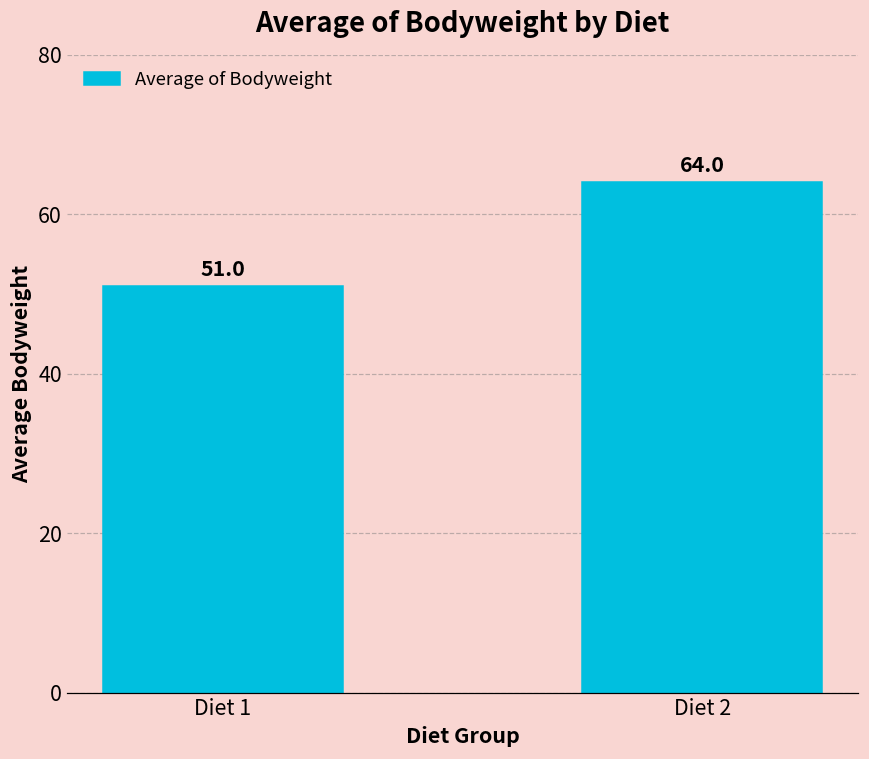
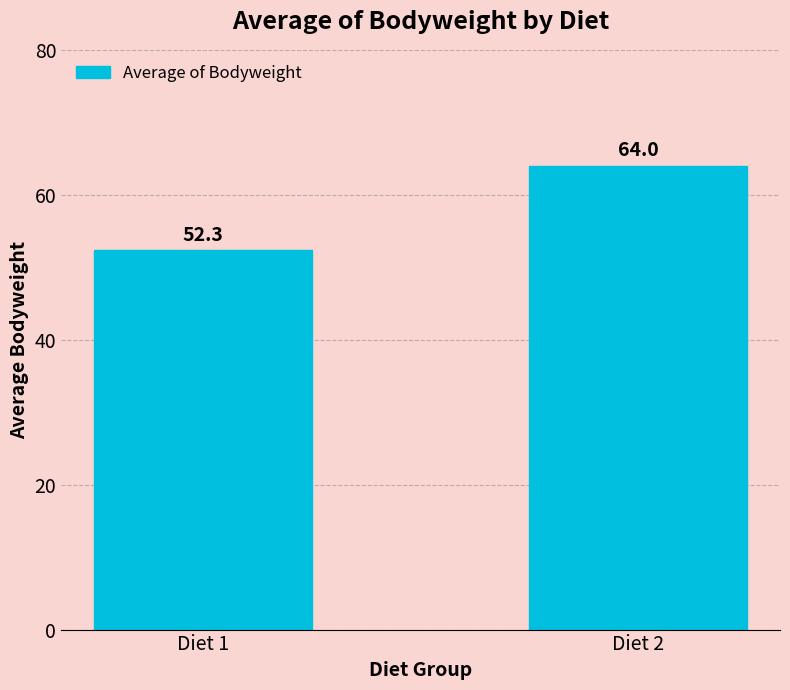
Diet 1: 51.0 -> 52.3
